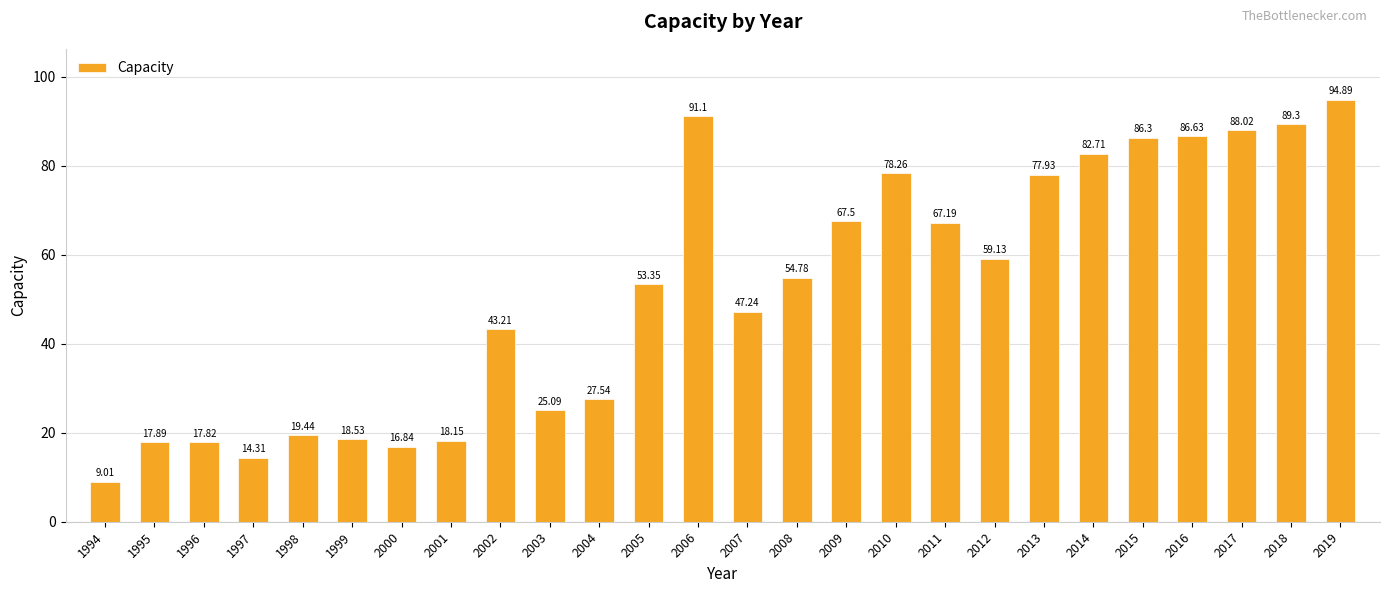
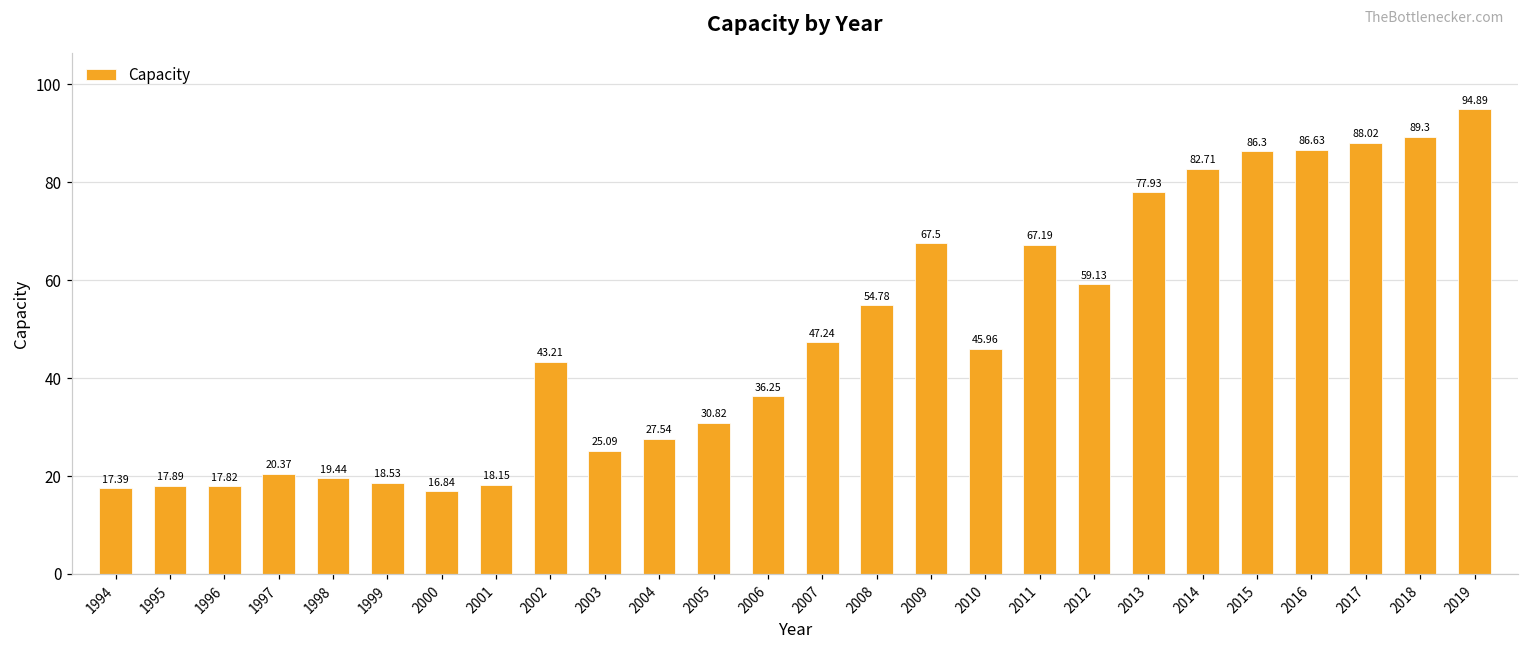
1994: 9.01 -> 17.39
1997: 14.31 -> 20.37
2005: 53.35 -> 30.82
2006: 91.1 -> 36.25
2010: 78.26 -> 45.96
